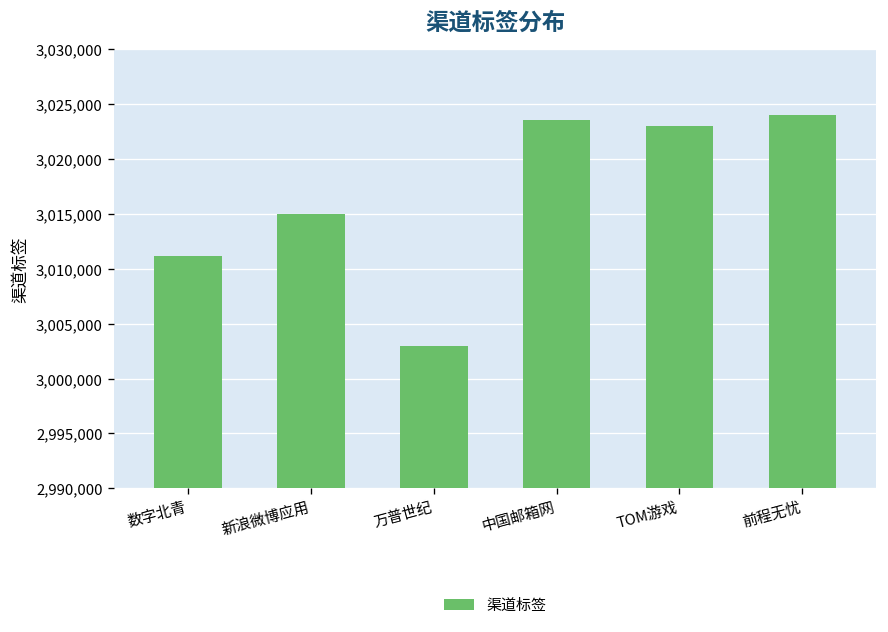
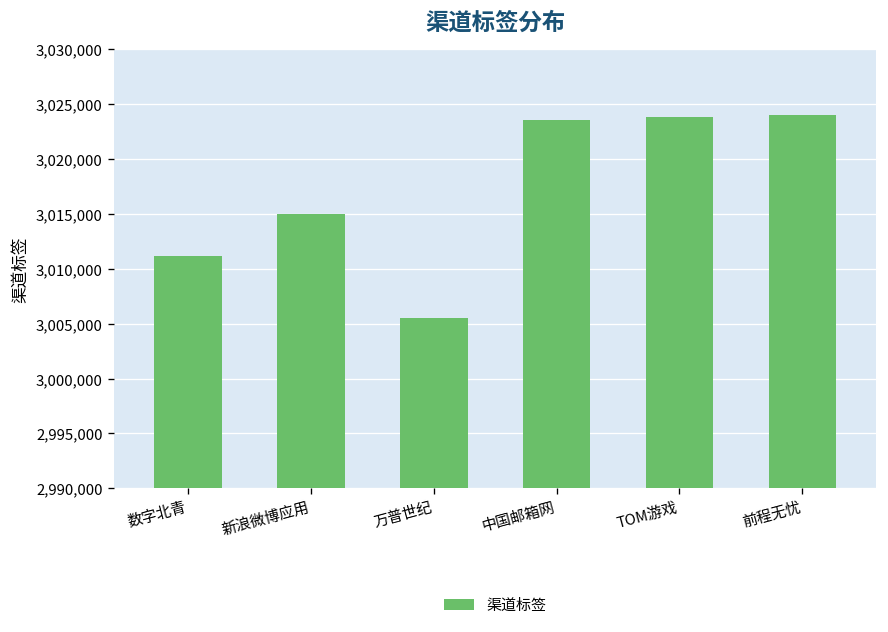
万普世纪: 3,003,000 -> 3,005,000
TOM游戏: 3,023,000 -> 3,024,000
